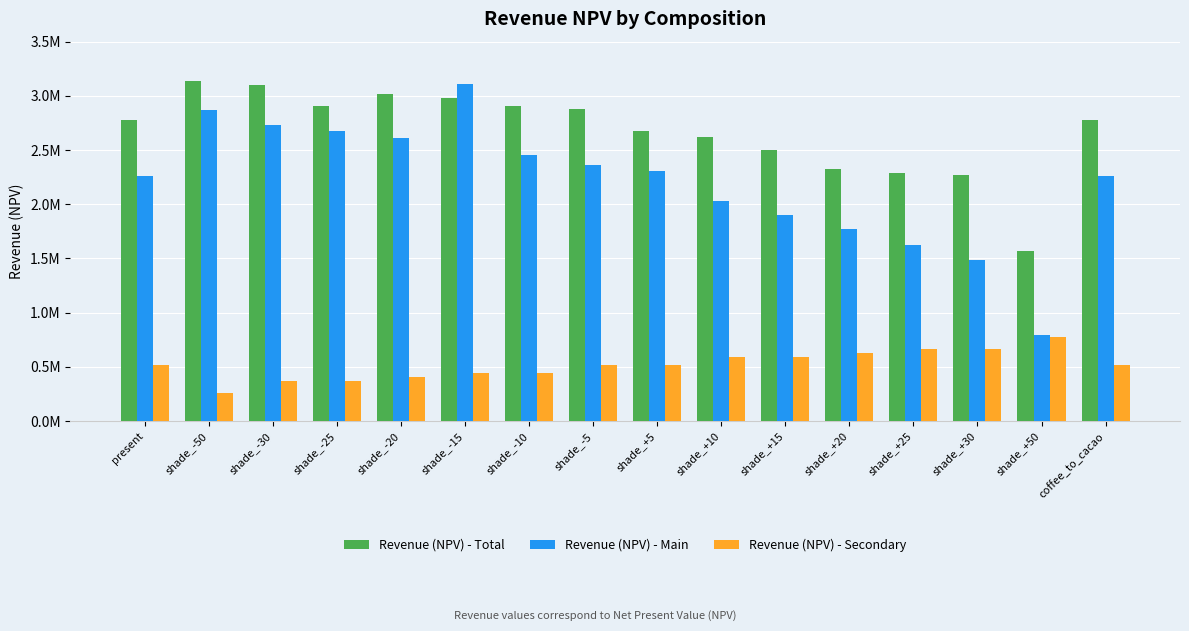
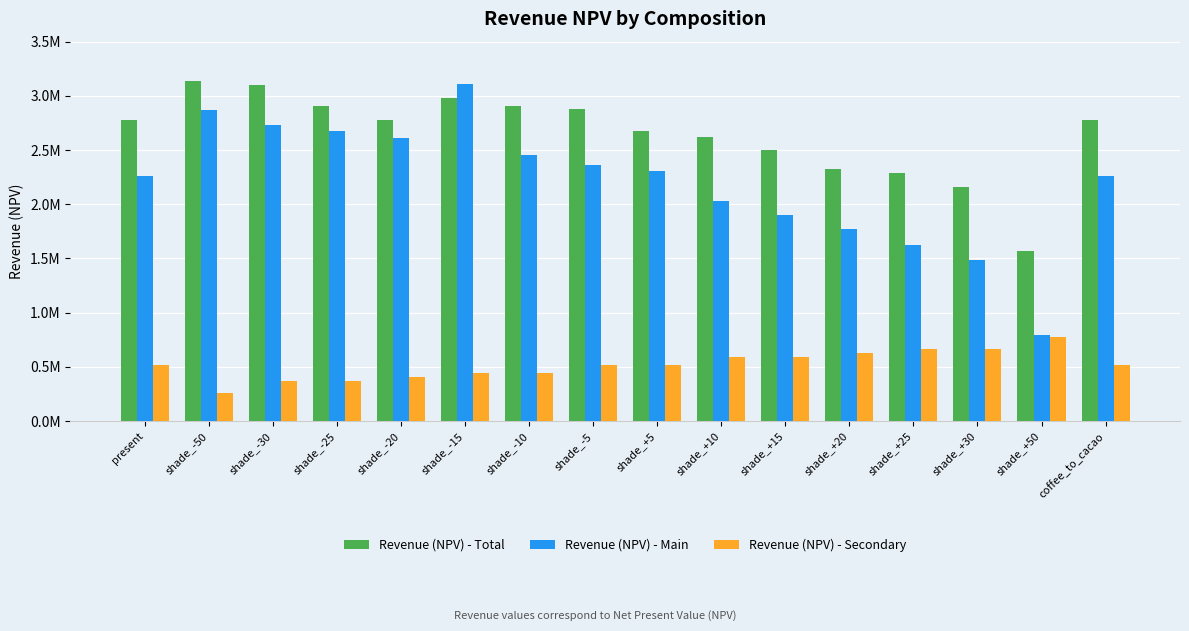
Revenue (NPV) - Total, shade_-20: 3020000 -> 2780000
Revenue (NPV) - Total, shade_+30: 2270000 -> 2160000
